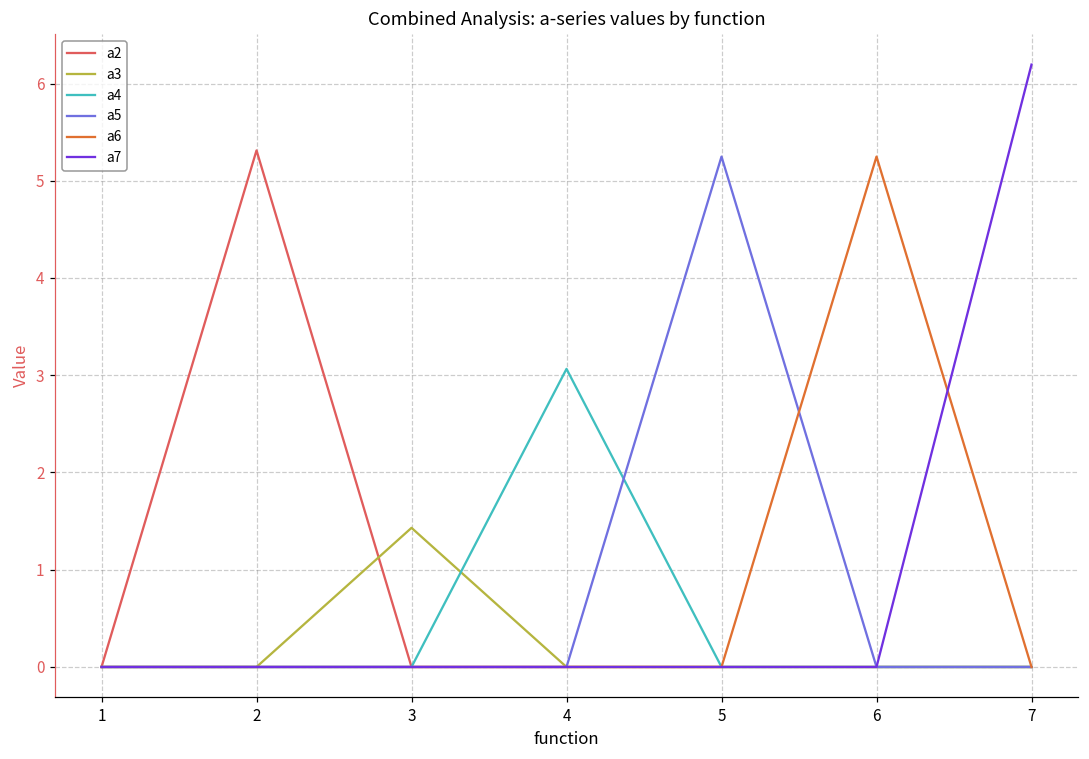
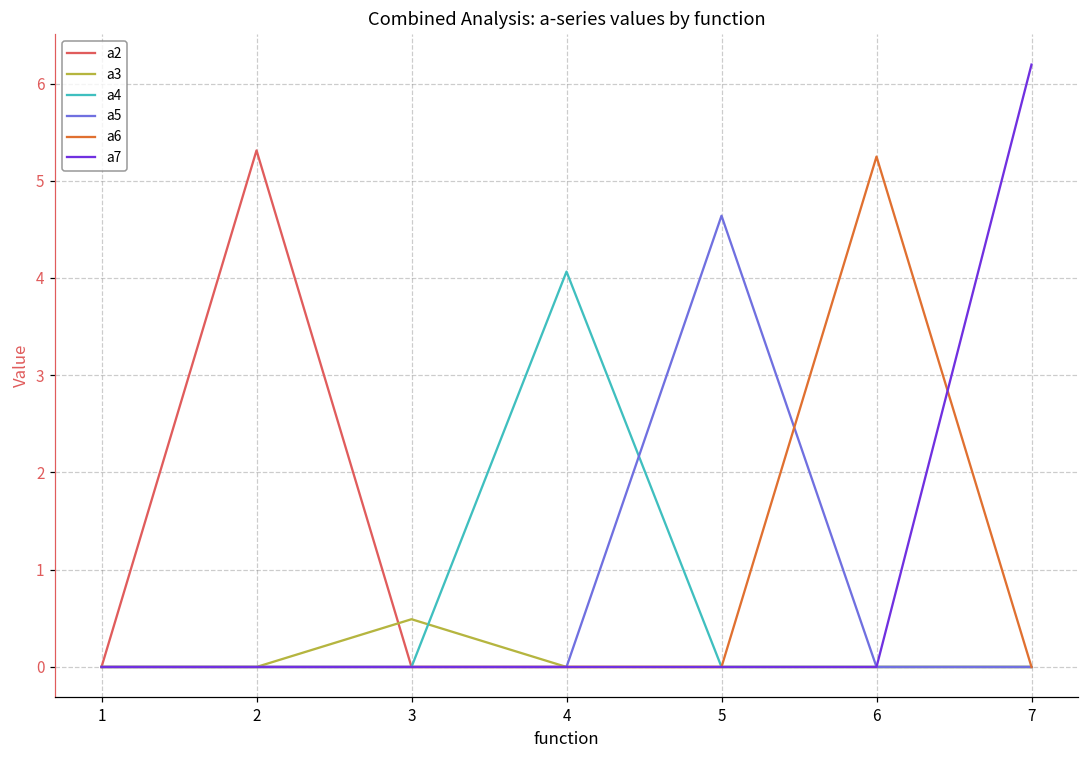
a3, 3: 1.4 -> 0.5
a4, 4: 3.1 -> 4.1
a5, 5: 5.2 -> 4.6
